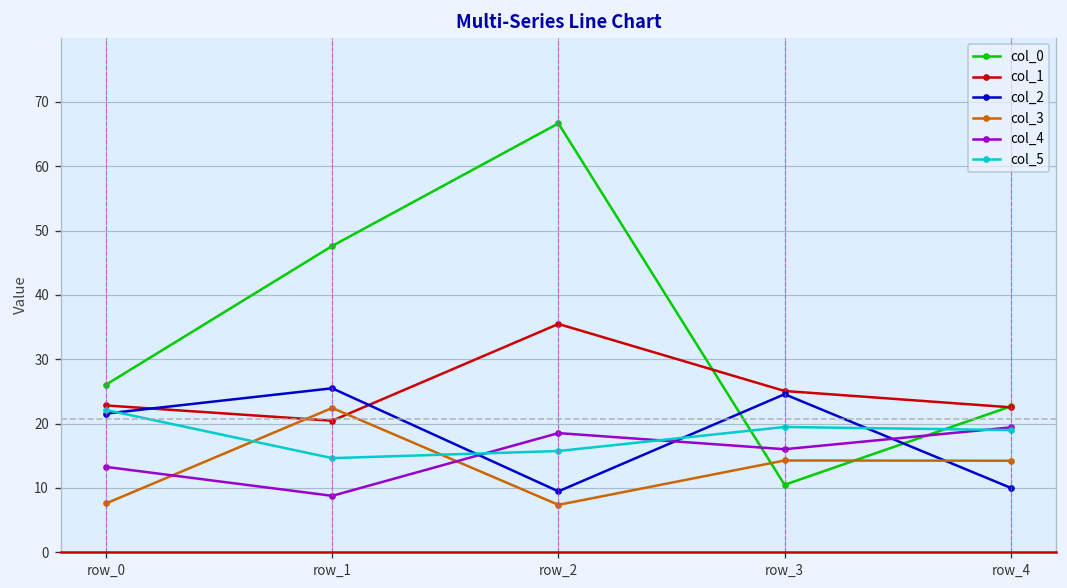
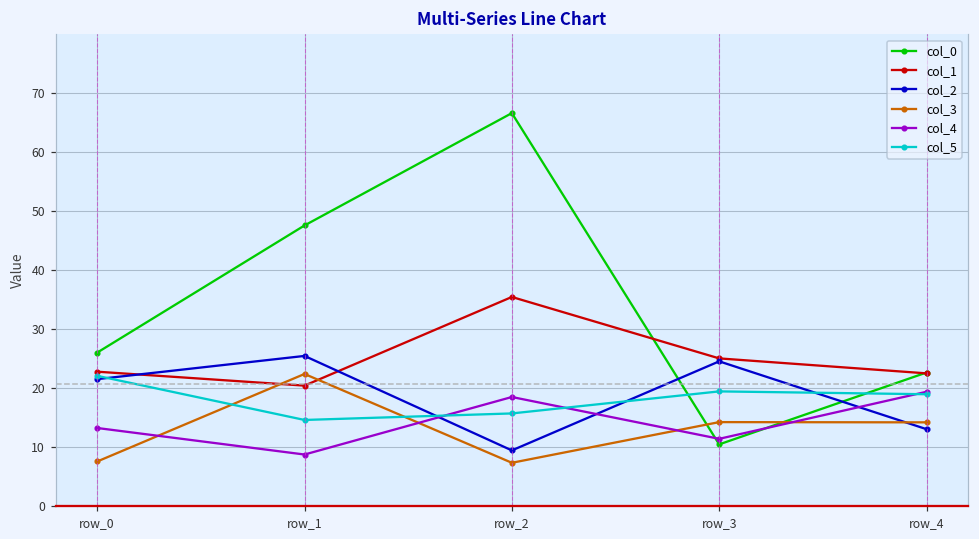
col_4, row_3: 16 -> 11
col_2, row_4: 10 -> 13
